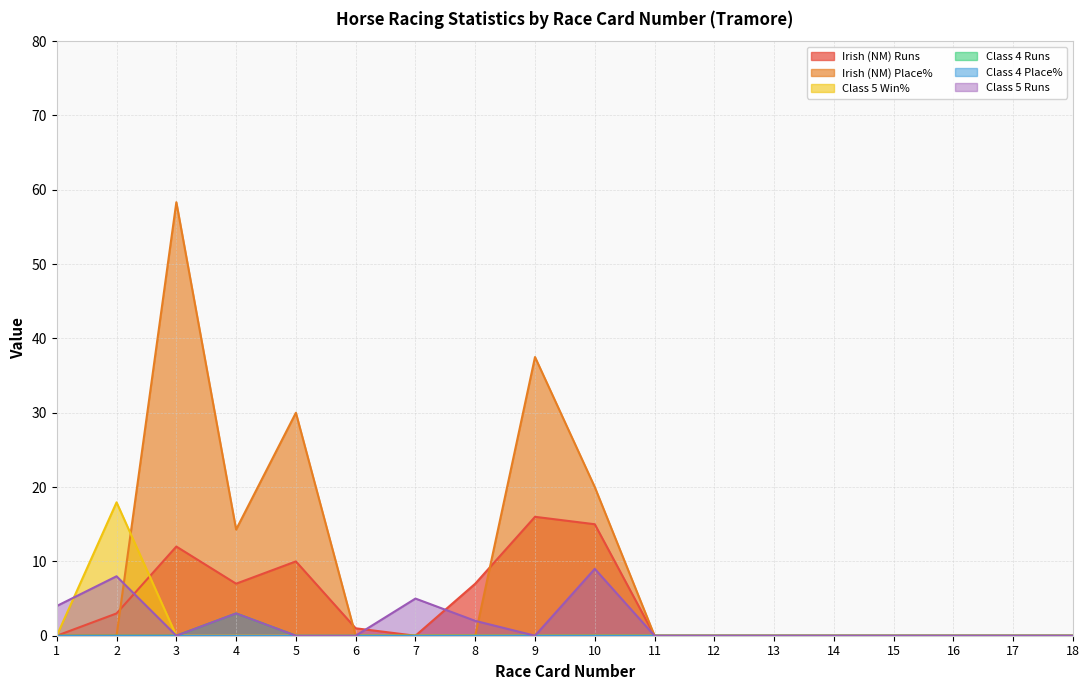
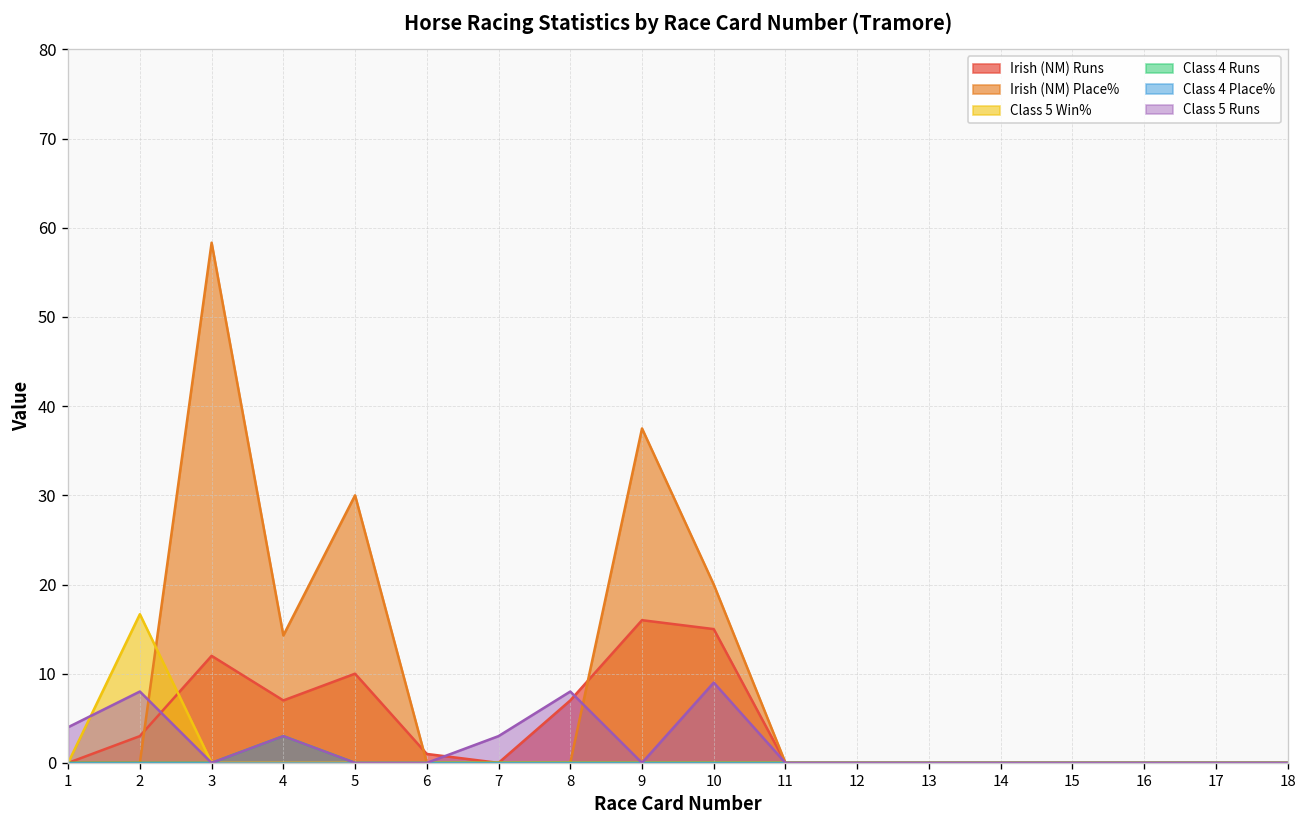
Class 5 Win%, 2: 18 -> 17
Class 5 Runs, 7: 5 -> 3
Class 5 Runs, 8: 2 -> 8
